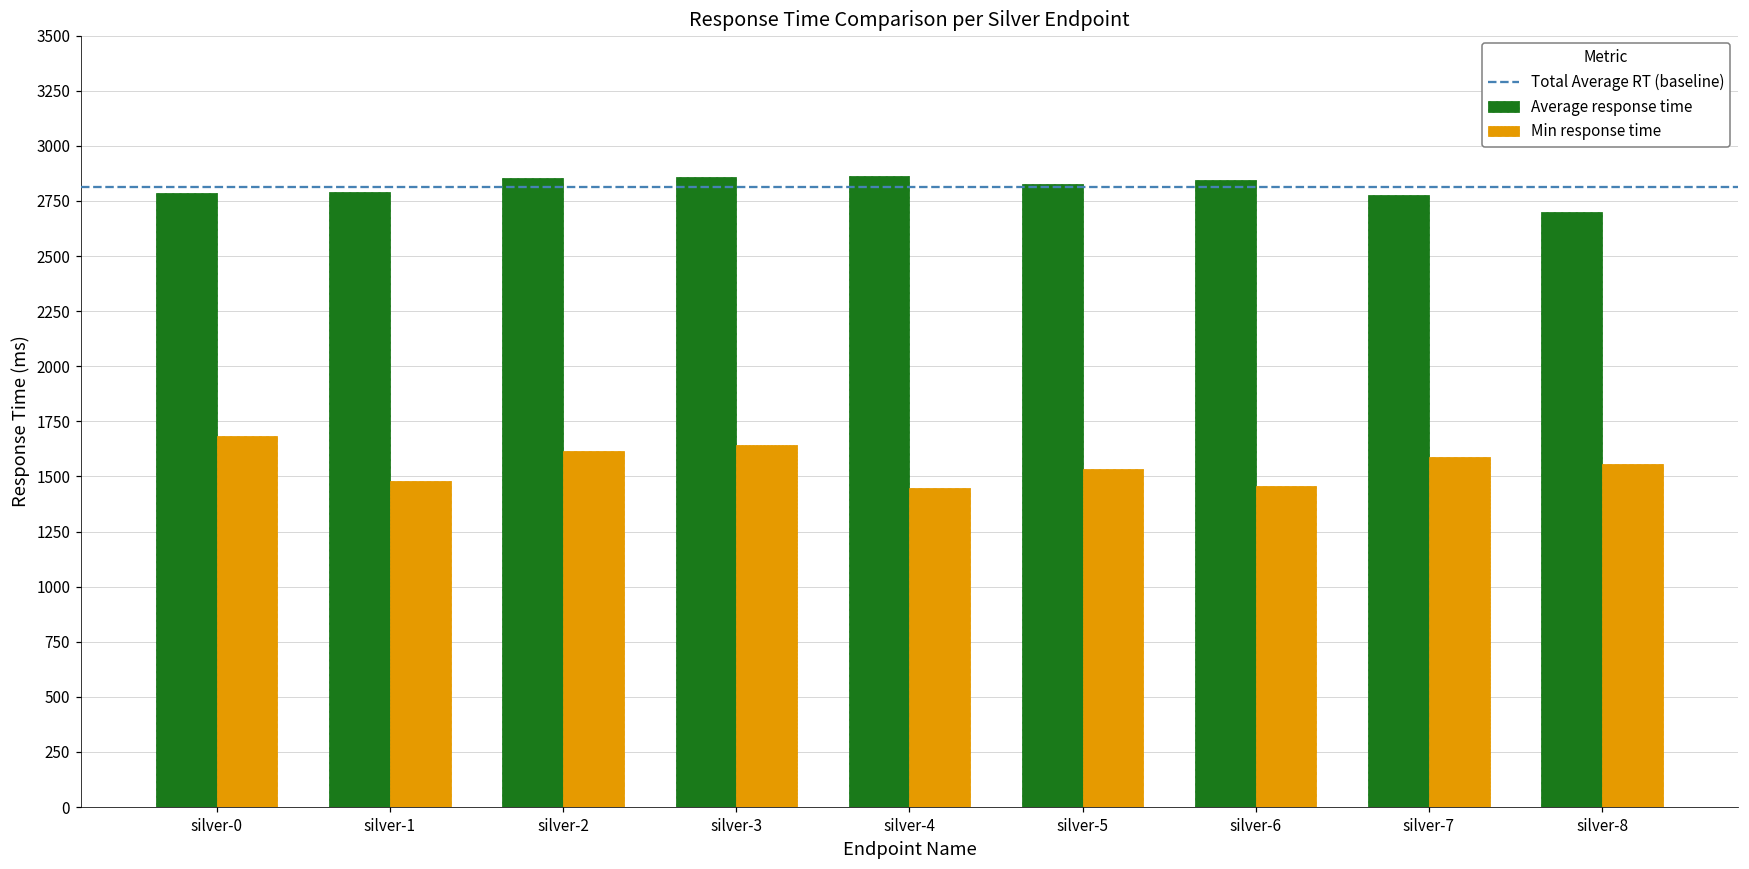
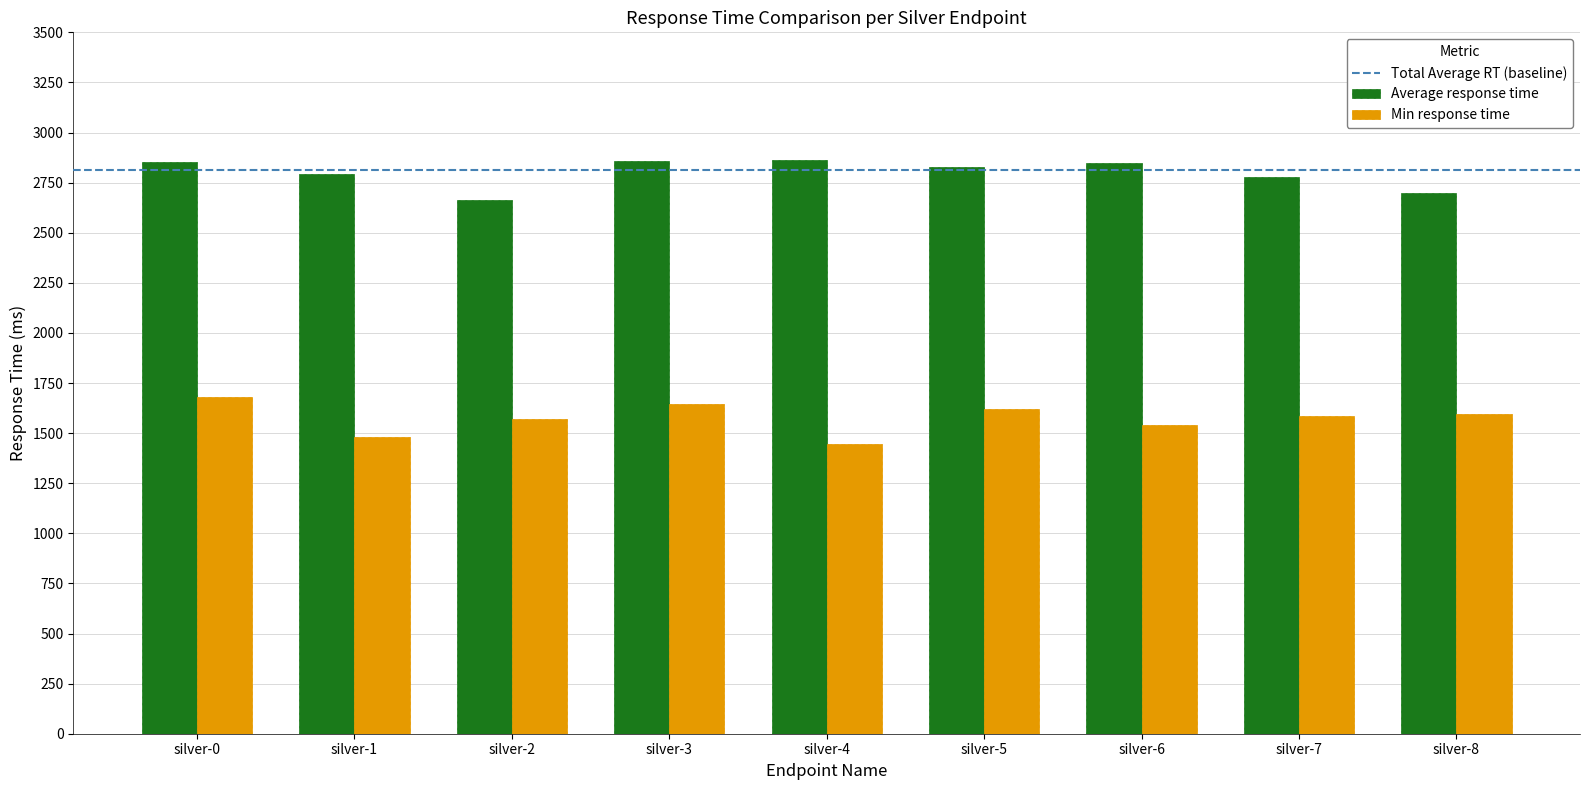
Average response time, silver-0: 2790 -> 2850
Average response time, silver-2: 2850 -> 2660
Min response time, silver-2: 1620 -> 1570
Min response time, silver-5: 1540 -> 1620
Min response time, silver-6: 1460 -> 1540
Min response time, silver-8: 1560 -> 1600
